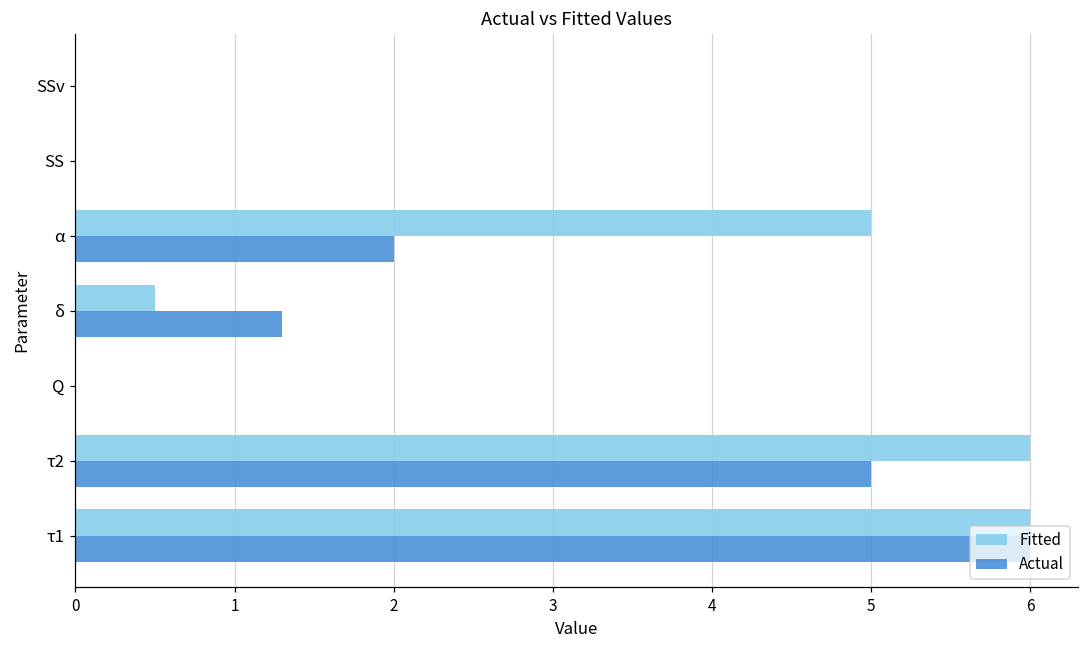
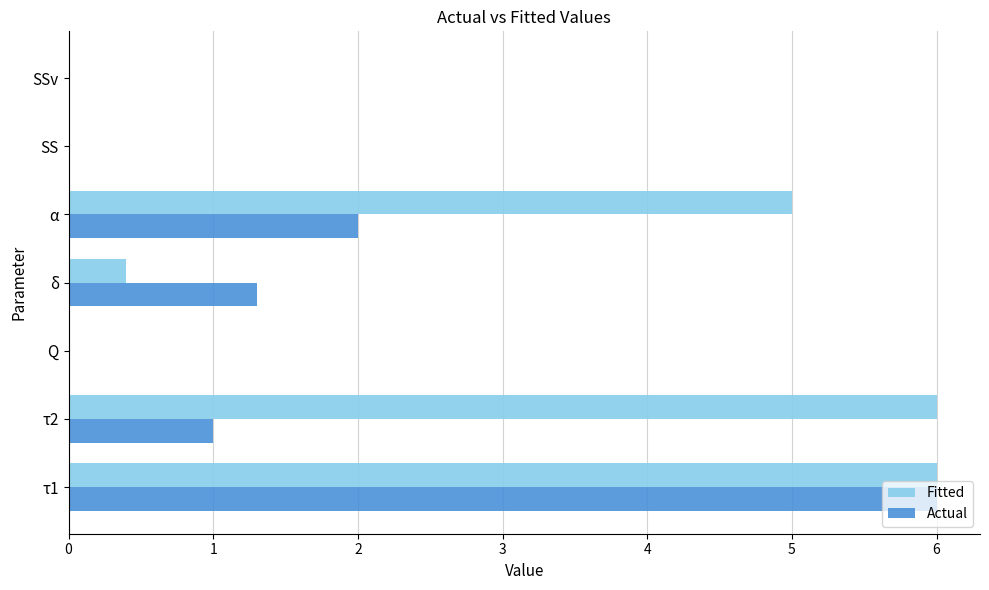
Fitted, δ: 0.5 -> 0.4
Actual, τ2: 5 -> 1
